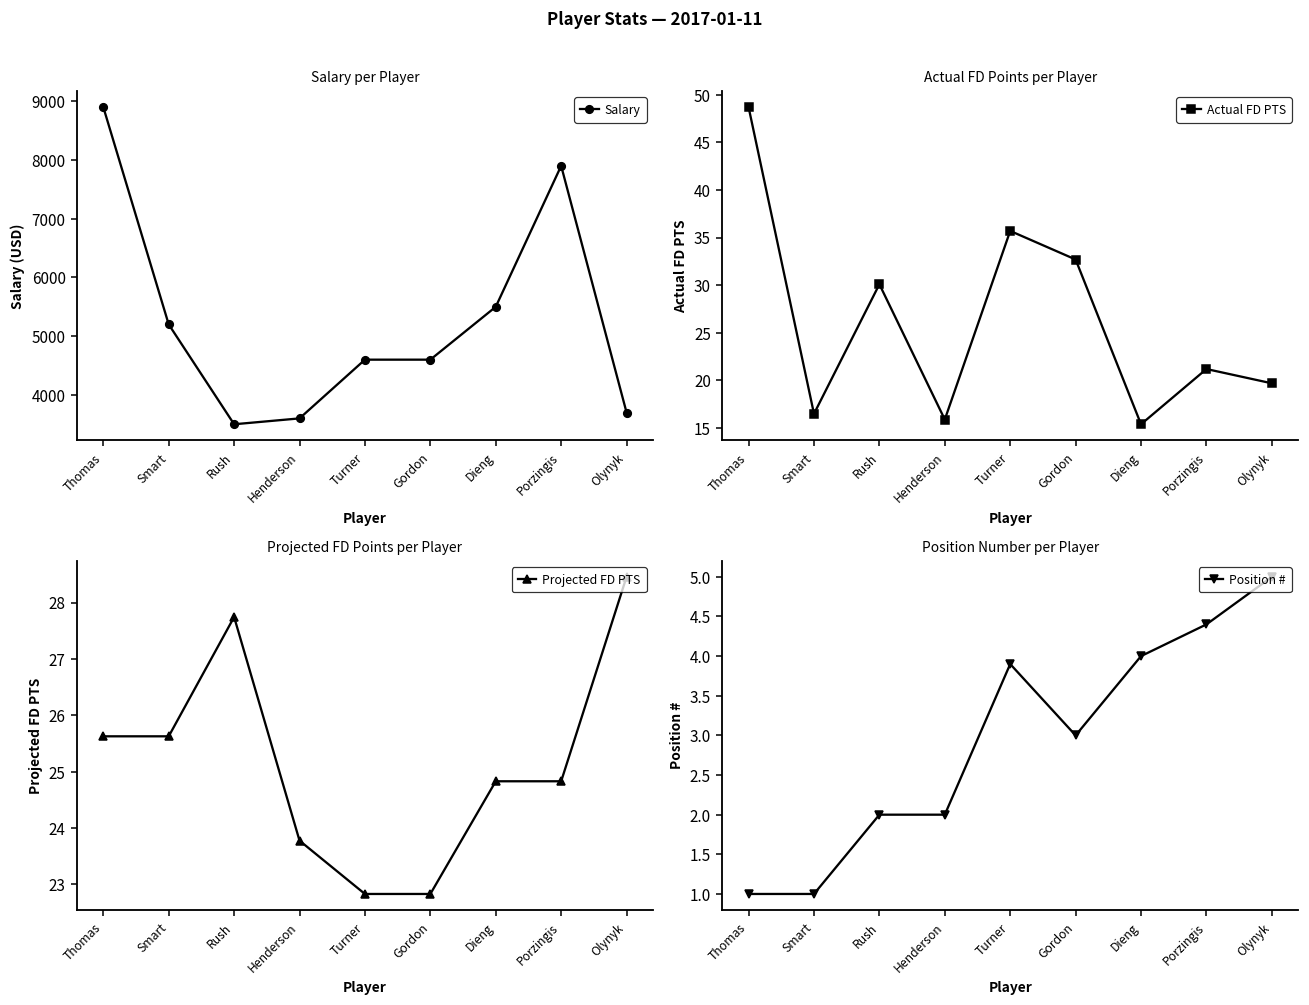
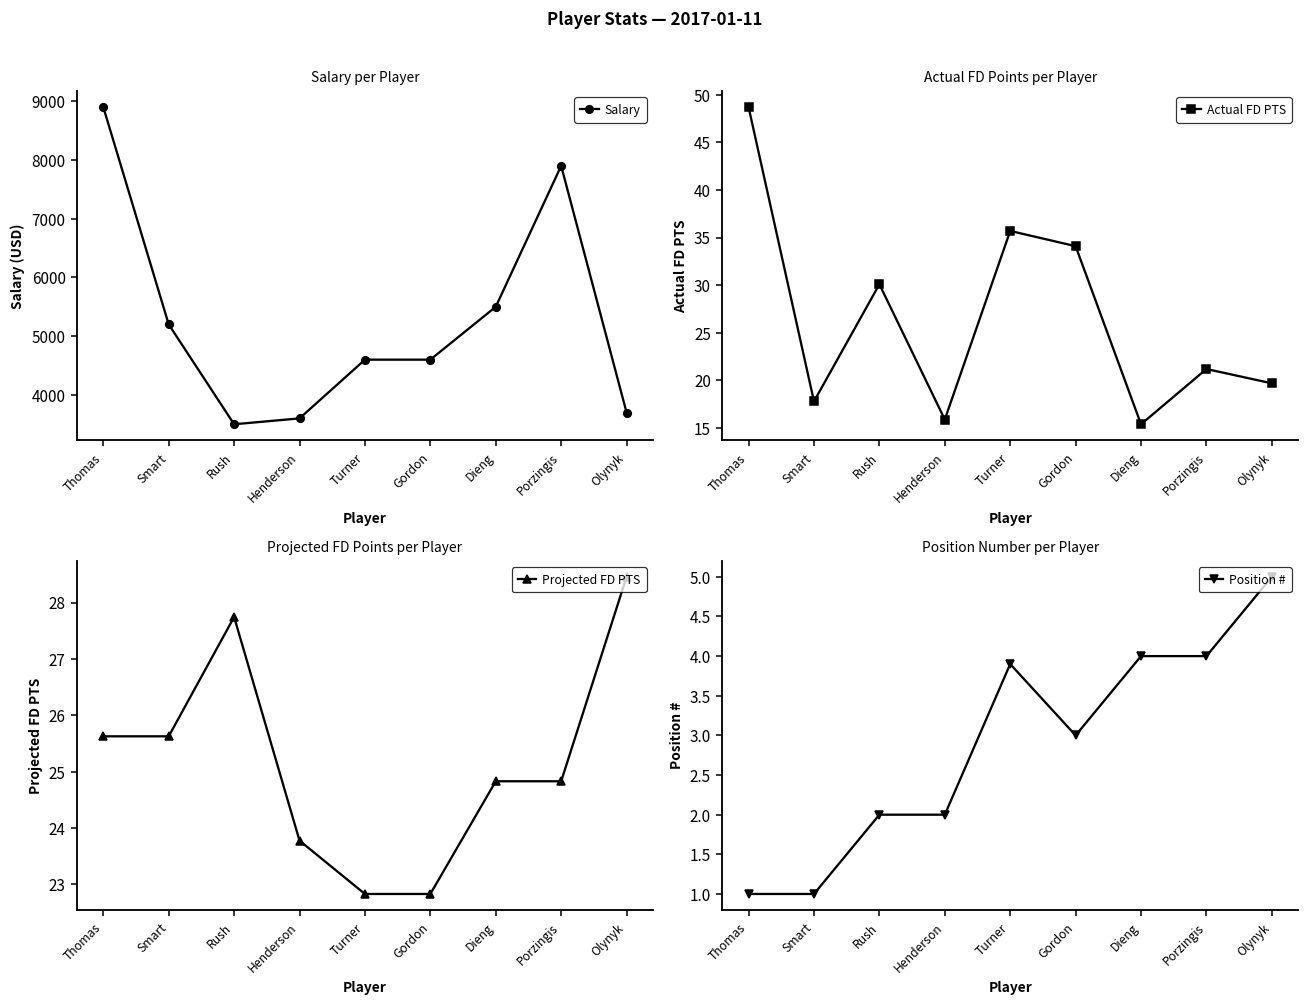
Actual FD Points per Player, Smart: 17 -> 18
Actual FD Points per Player, Gordon: 33 -> 34
Position Number per Player, Porzingis: 4.4 -> 4.0
